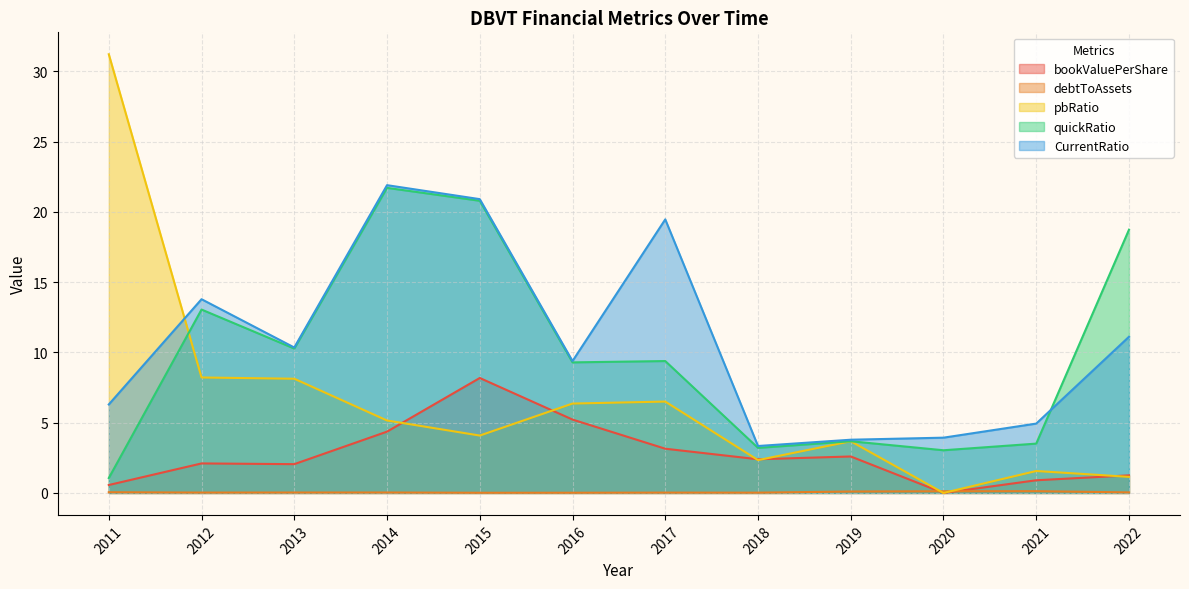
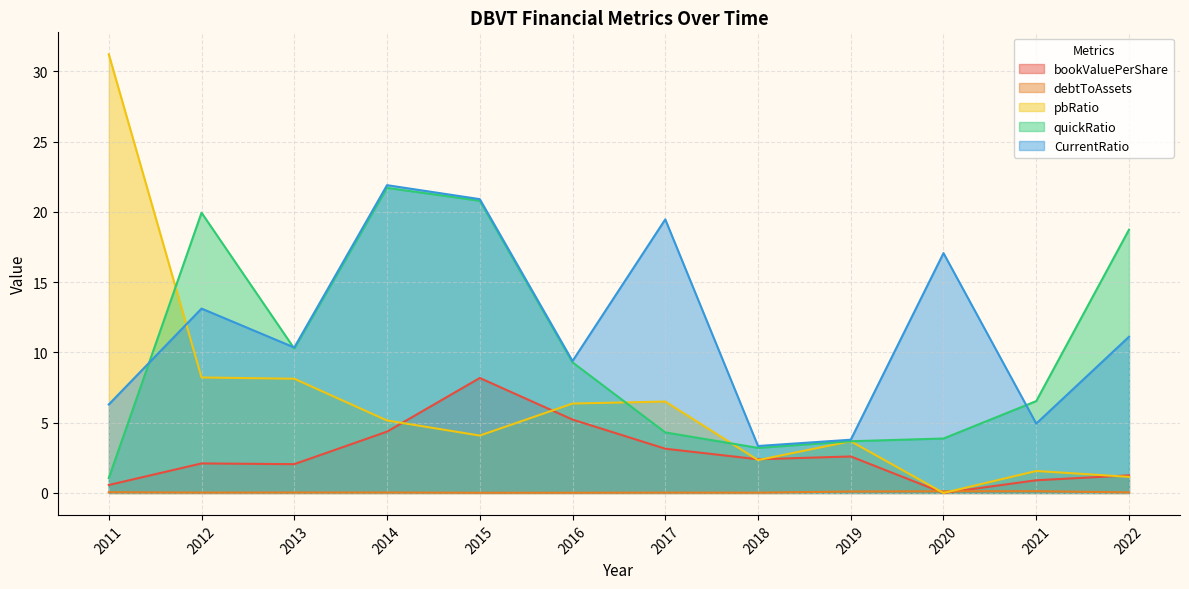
quickRatio, 2012: 13.0 -> 19.9
CurrentRatio, 2012: 13.8 -> 13.1
quickRatio, 2017: 9.4 -> 4.3
quickRatio, 2020: 3.0 -> 3.9
CurrentRatio, 2020: 3.9 -> 17.1
quickRatio, 2021: 3.5 -> 6.5
